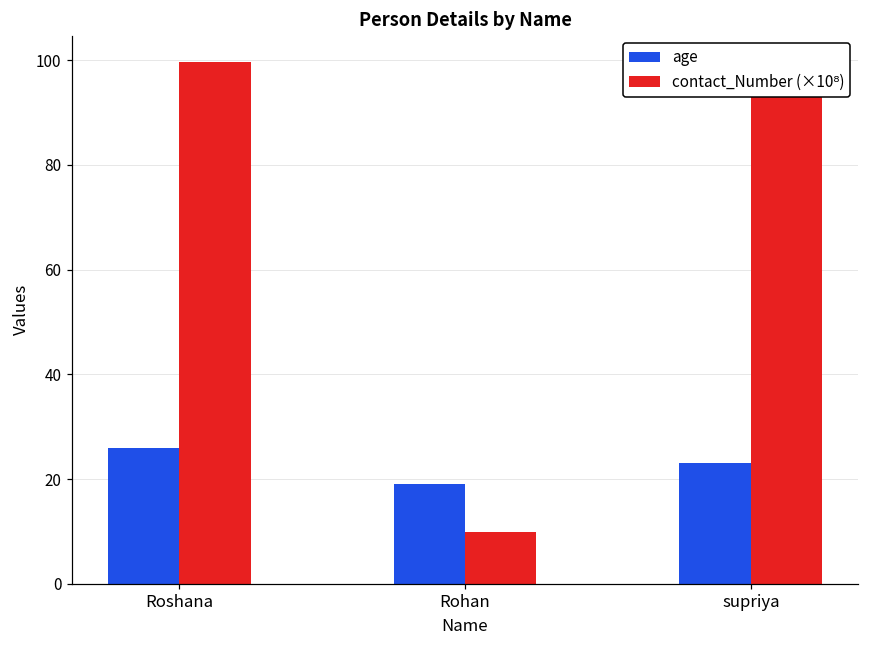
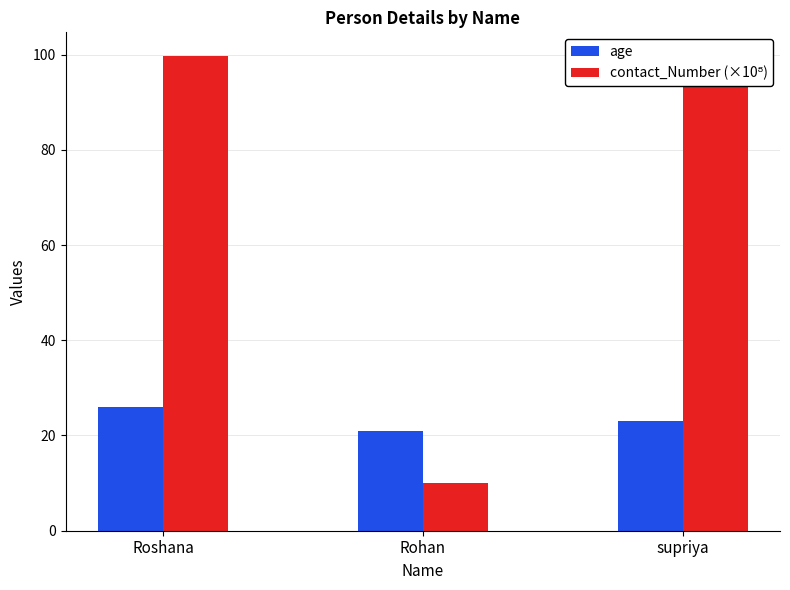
age, Rohan: 19 -> 21
